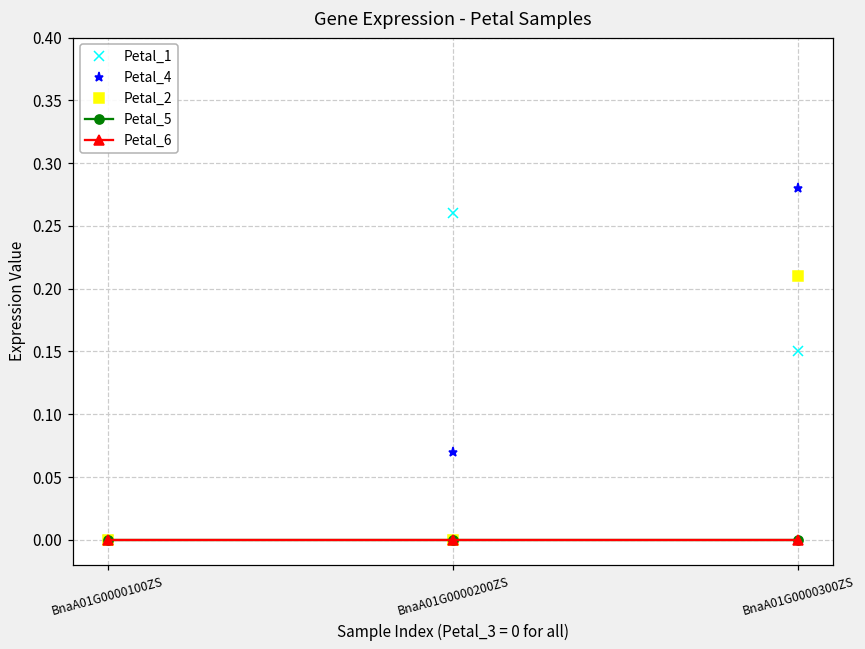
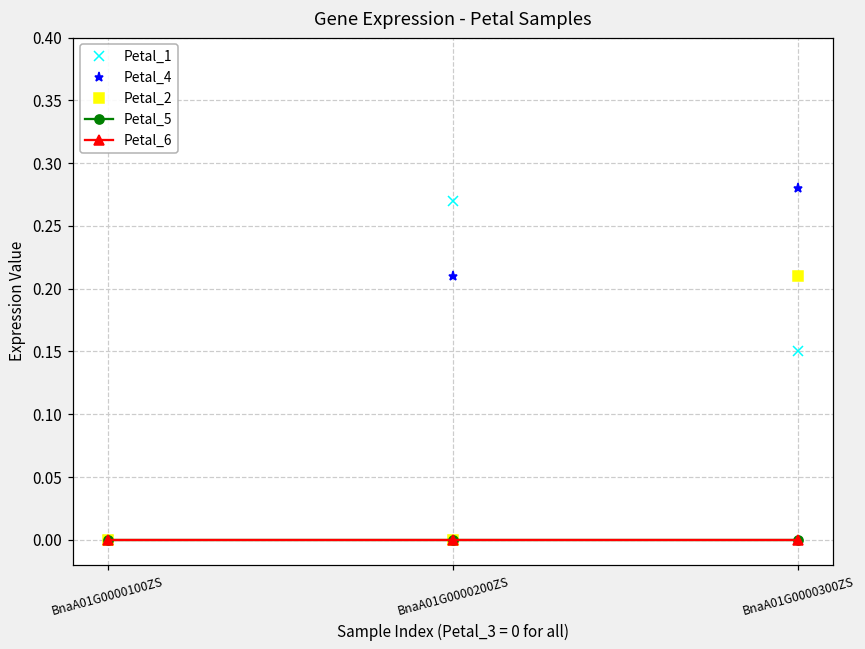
Petal_1, BnaA01G0000200ZS: 0.26 -> 0.27
Petal_4, BnaA01G0000200ZS: 0.07 -> 0.21
